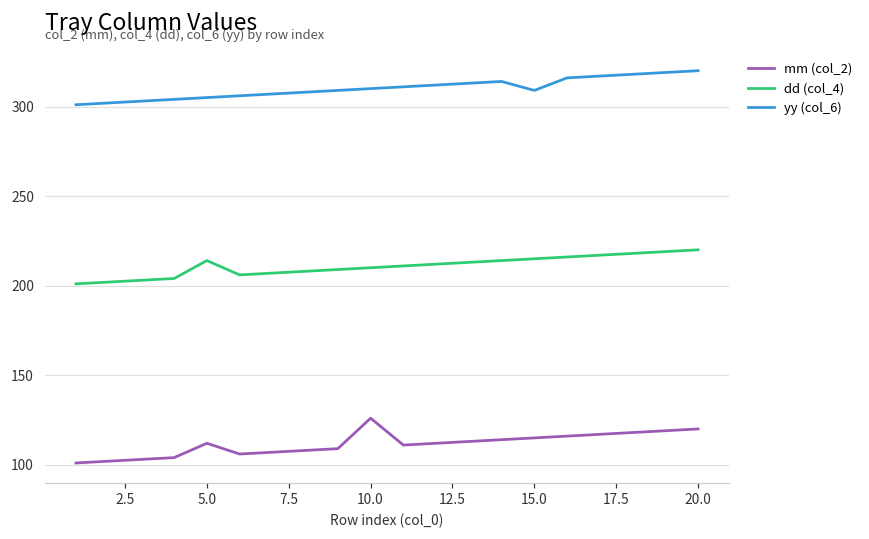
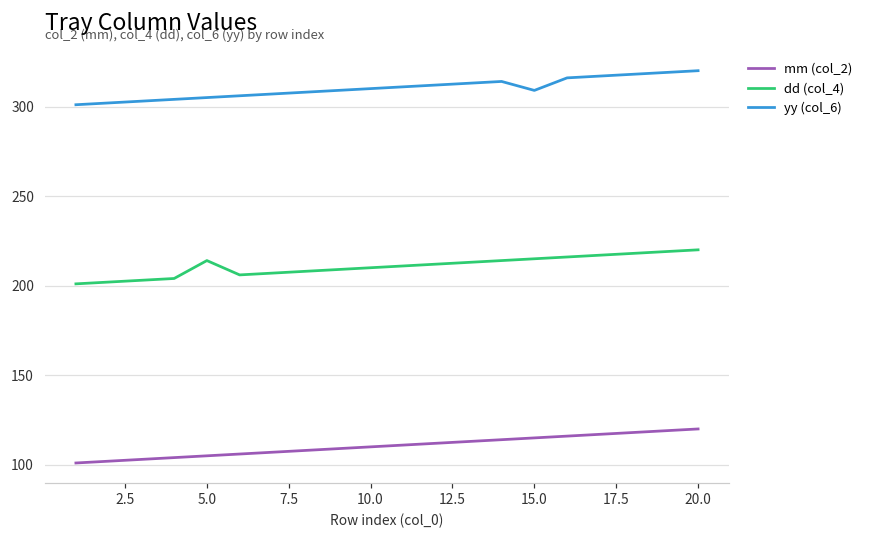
mm (col_2), 5.0: 112 -> 105
mm (col_2), 10.0: 126 -> 110
